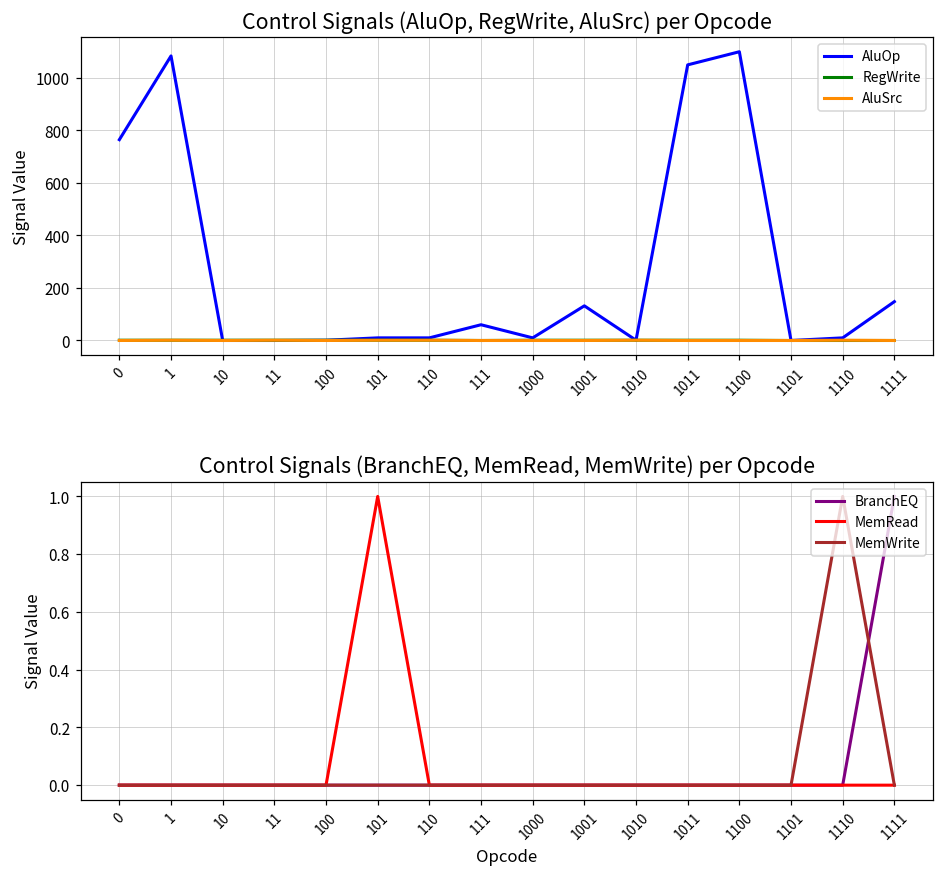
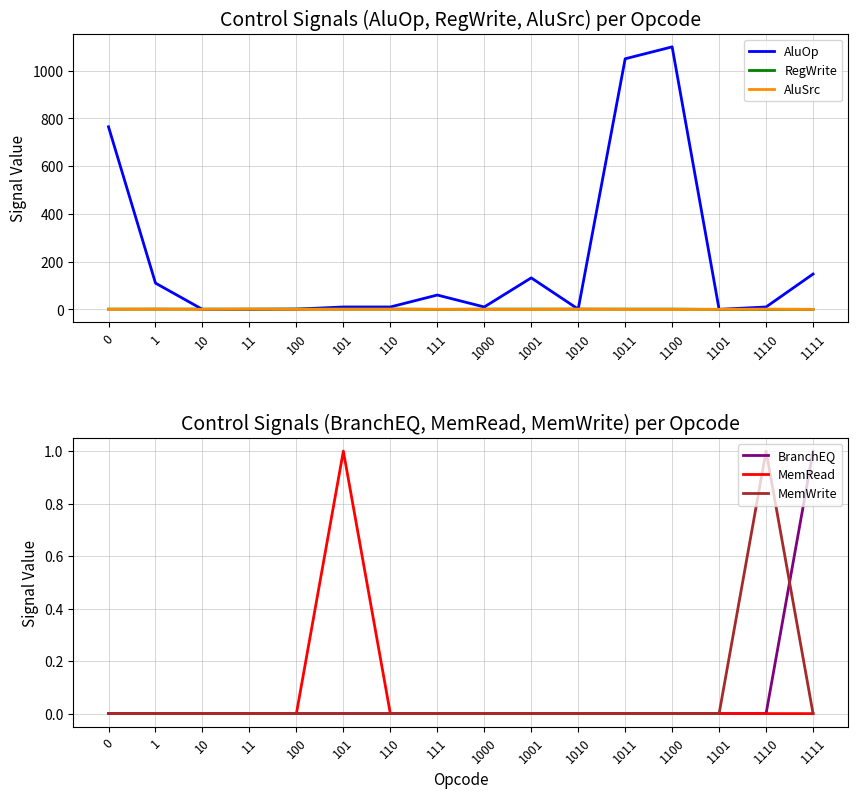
Control Signals (AluOp, RegWrite, AluSrc) per Opcode, AluOp, 1: 1080 -> 110
